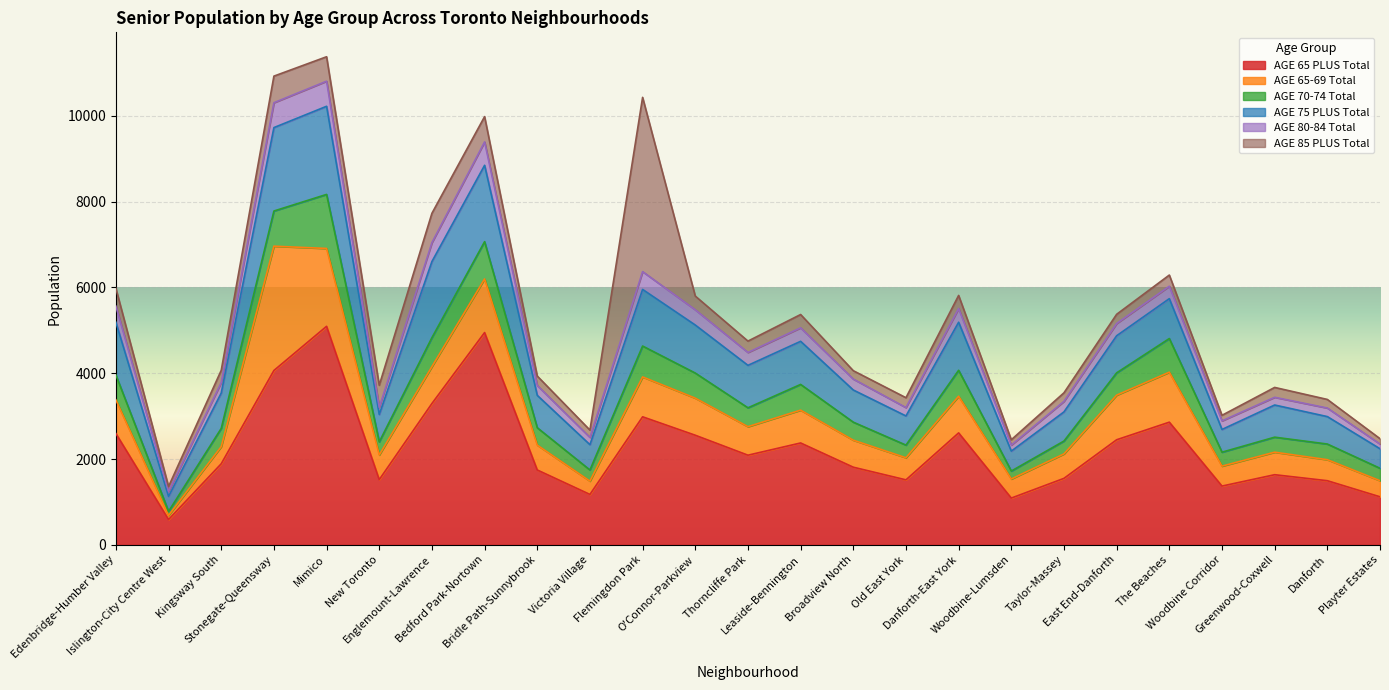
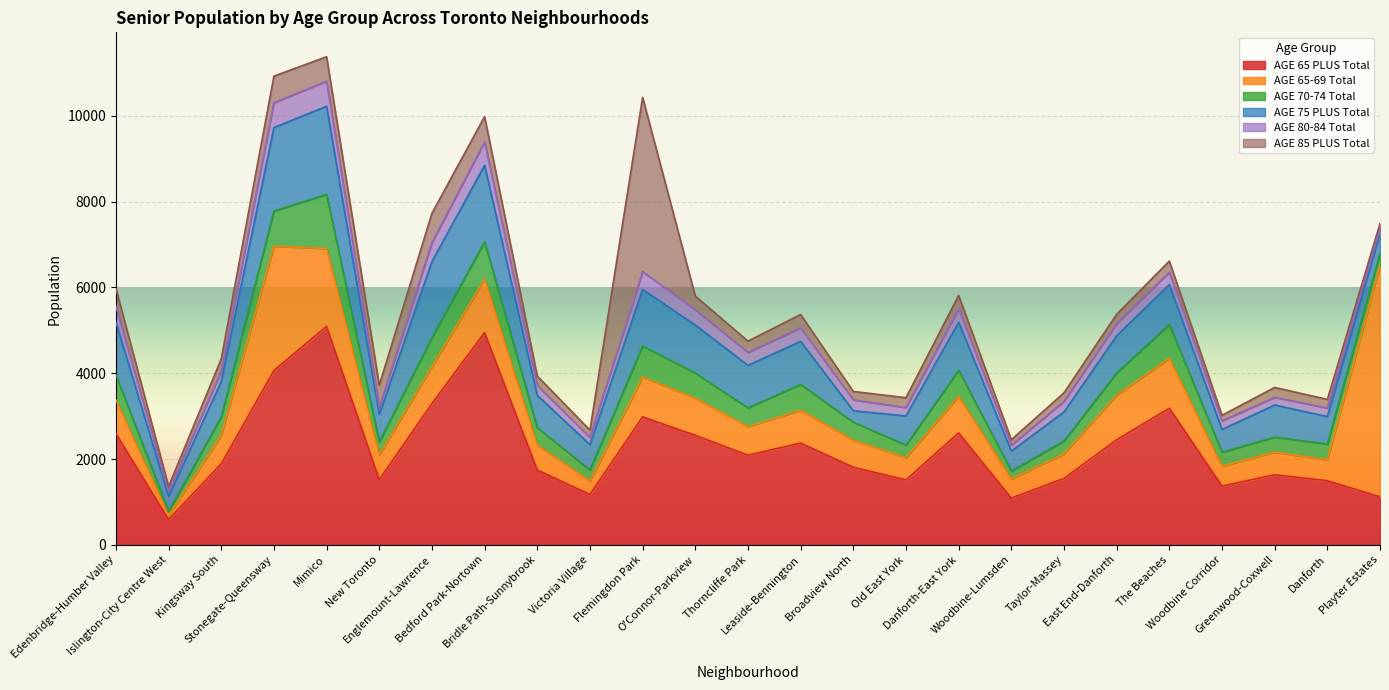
AGE 65-69 Total, Kingsway South: 400 -> 700
AGE 75 PLUS Total, Broadview North: 800 -> 300
AGE 65 PLUS Total, The Beaches: 2900 -> 3200
AGE 65-69 Total, Playter Estates: 400 -> 5400
